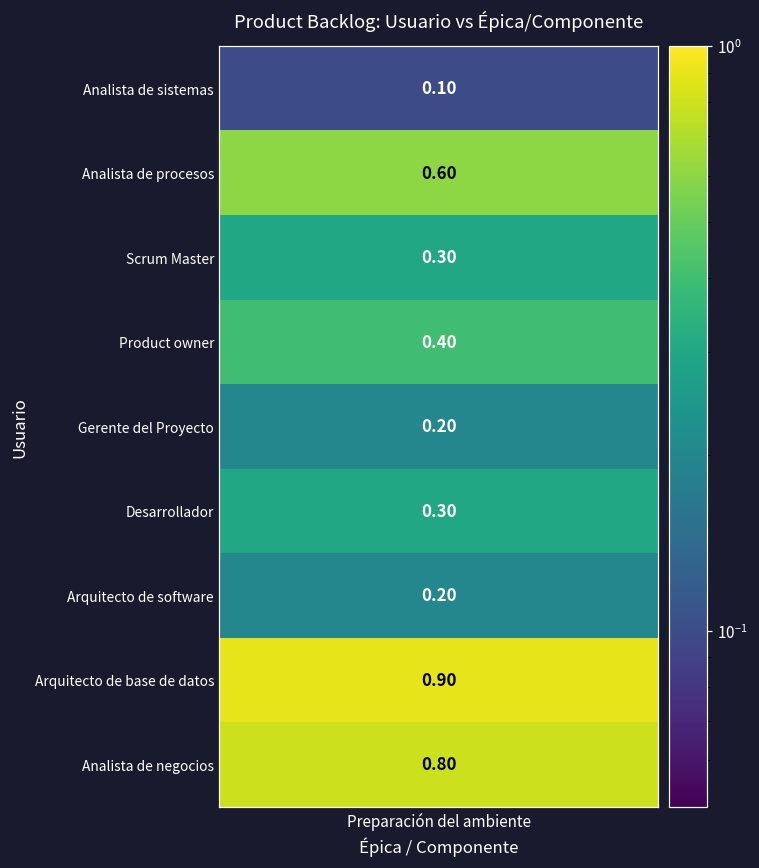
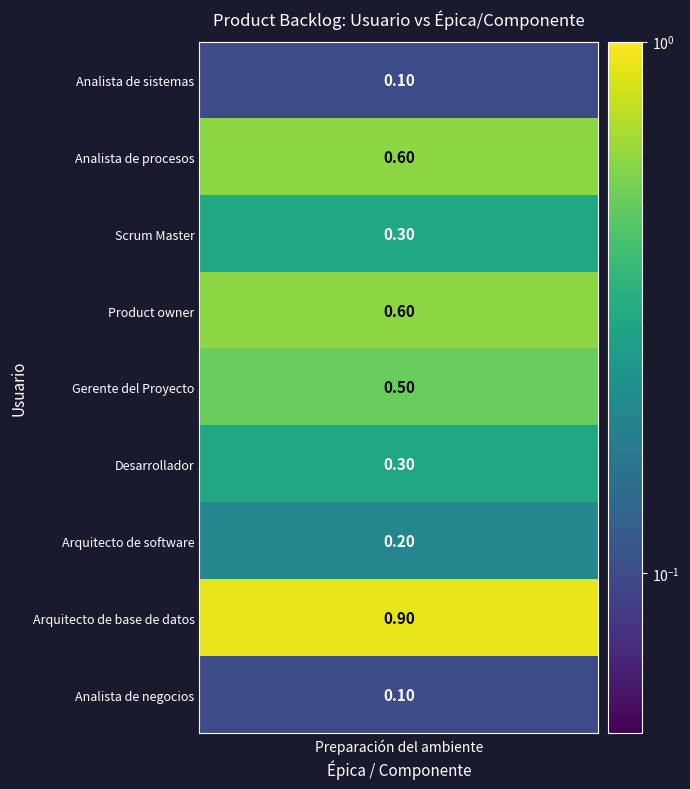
Product owner, Preparación del ambiente: 0.40 -> 0.60
Gerente del Proyecto, Preparación del ambiente: 0.20 -> 0.50
Analista de negocios, Preparación del ambiente: 0.80 -> 0.10
